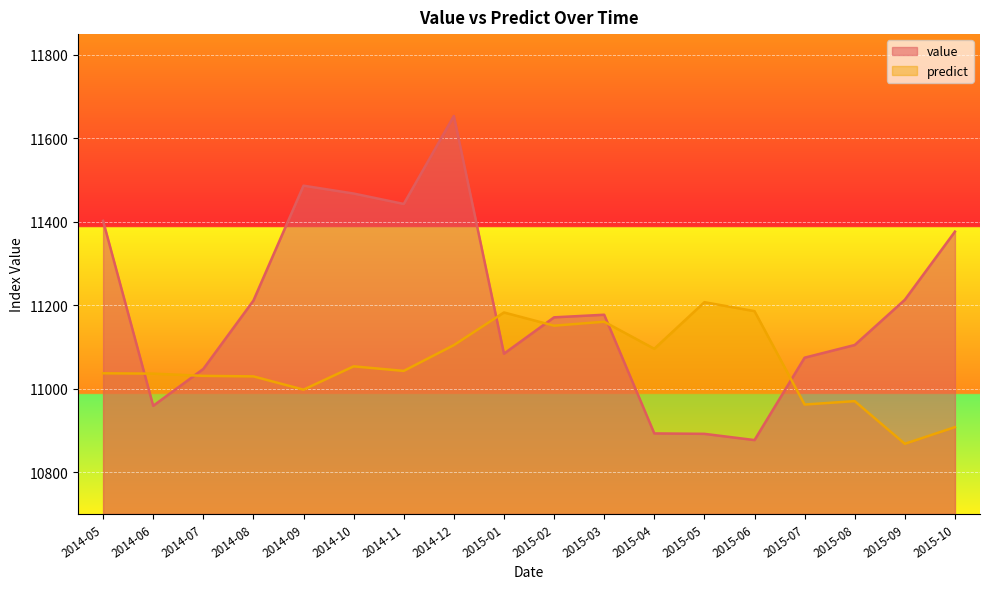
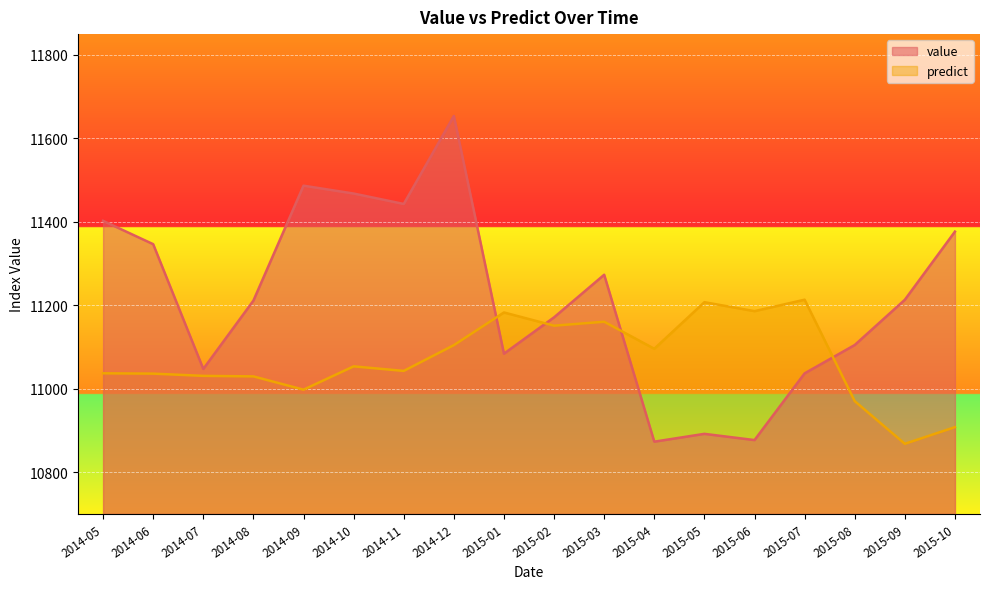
value, 2014-06: 10960 -> 11350
value, 2015-03: 11180 -> 11270
value, 2015-04: 10890 -> 10870
value, 2015-07: 11070 -> 11040
predict, 2015-07: 10960 -> 11210
